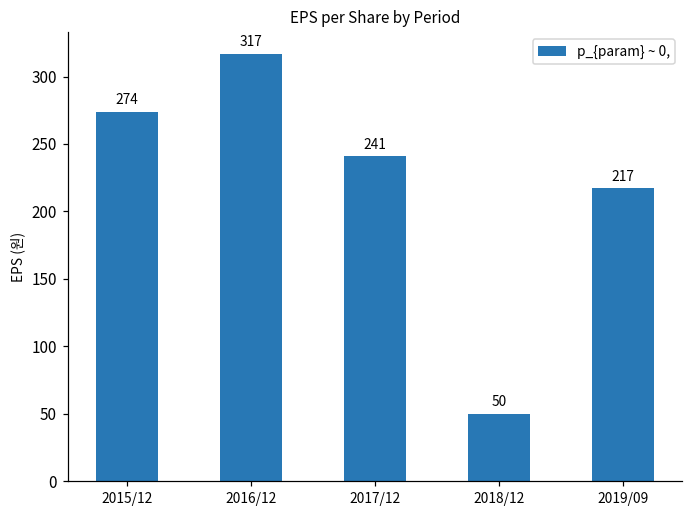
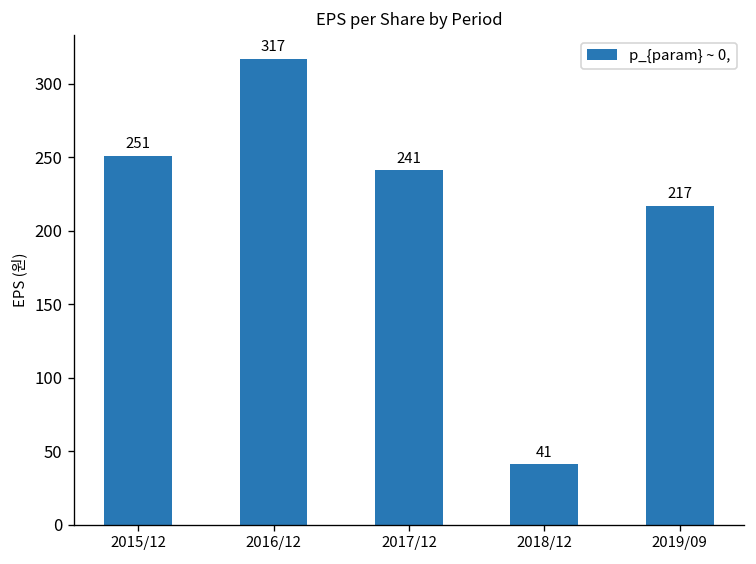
2015/12: 274 -> 251
2018/12: 50 -> 41
